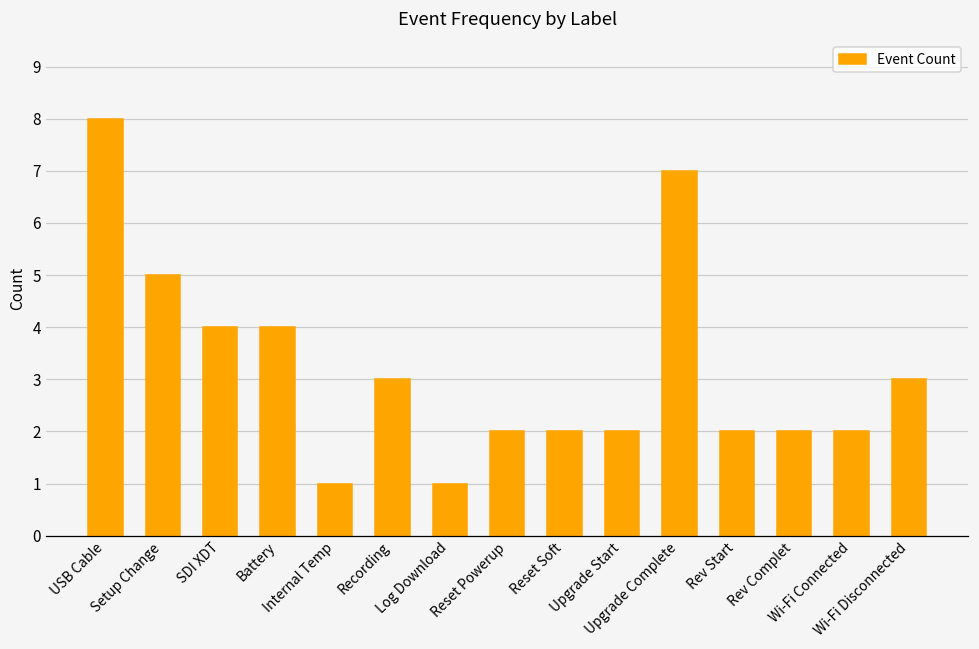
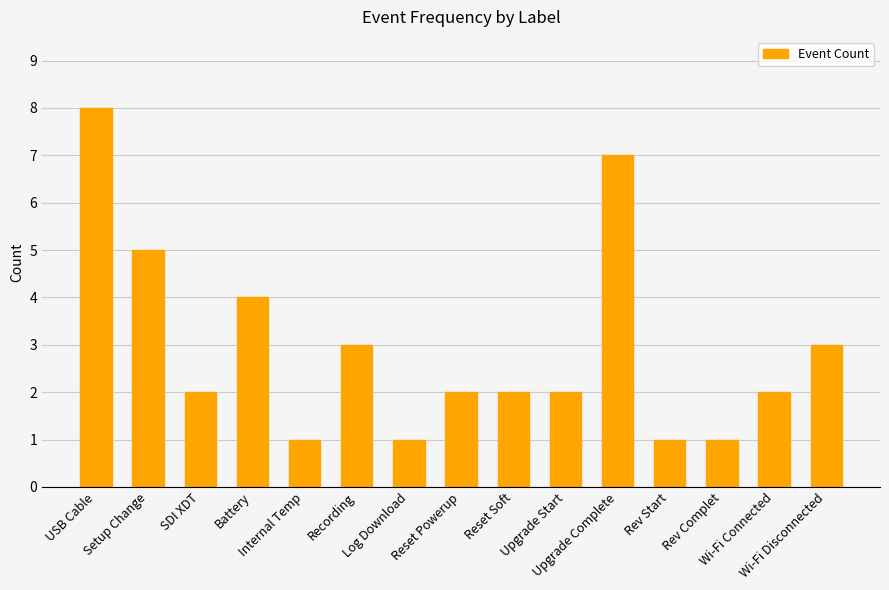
SDI XDT: 4 -> 2
Rev Start: 2 -> 1
Rev Complet: 2 -> 1
